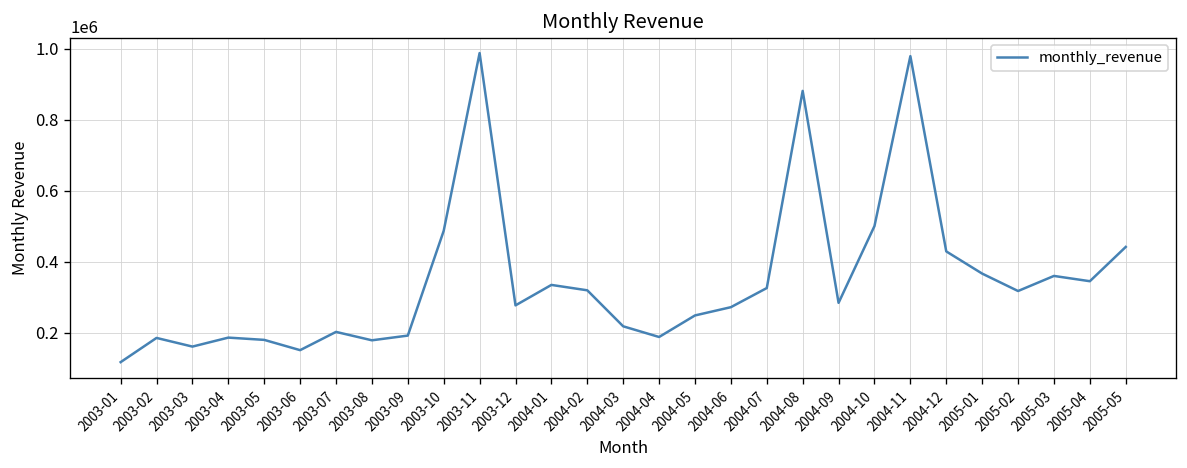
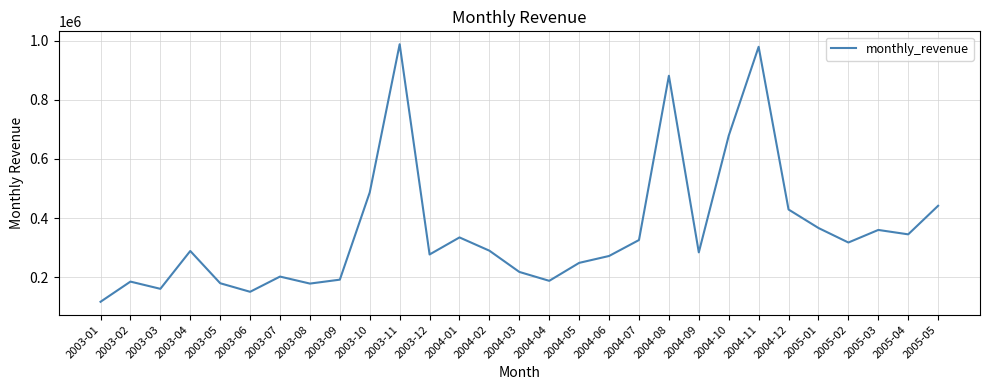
2003-04: 190000 -> 290000
2004-02: 320000 -> 290000
2004-10: 500000 -> 680000
